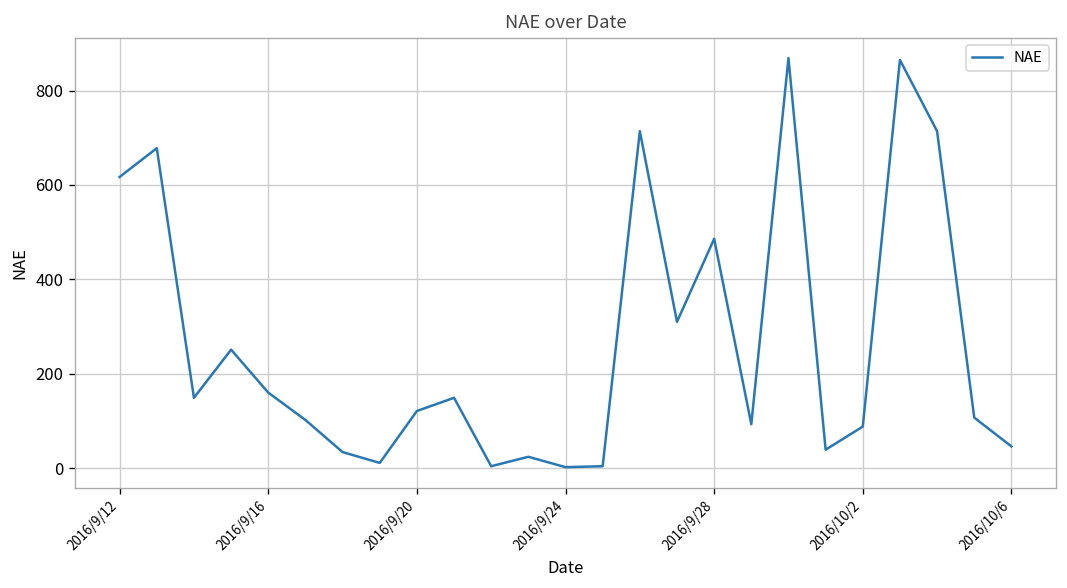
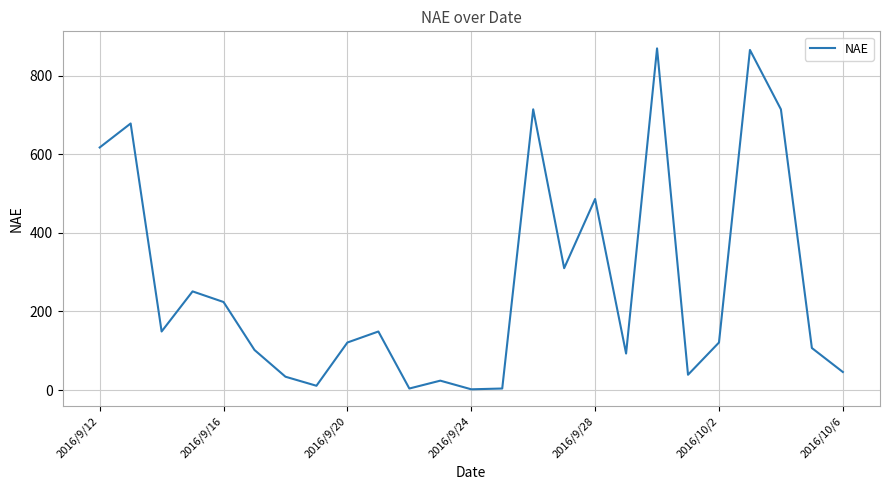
2016/9/16: 160 -> 220
2016/10/2: 90 -> 120
